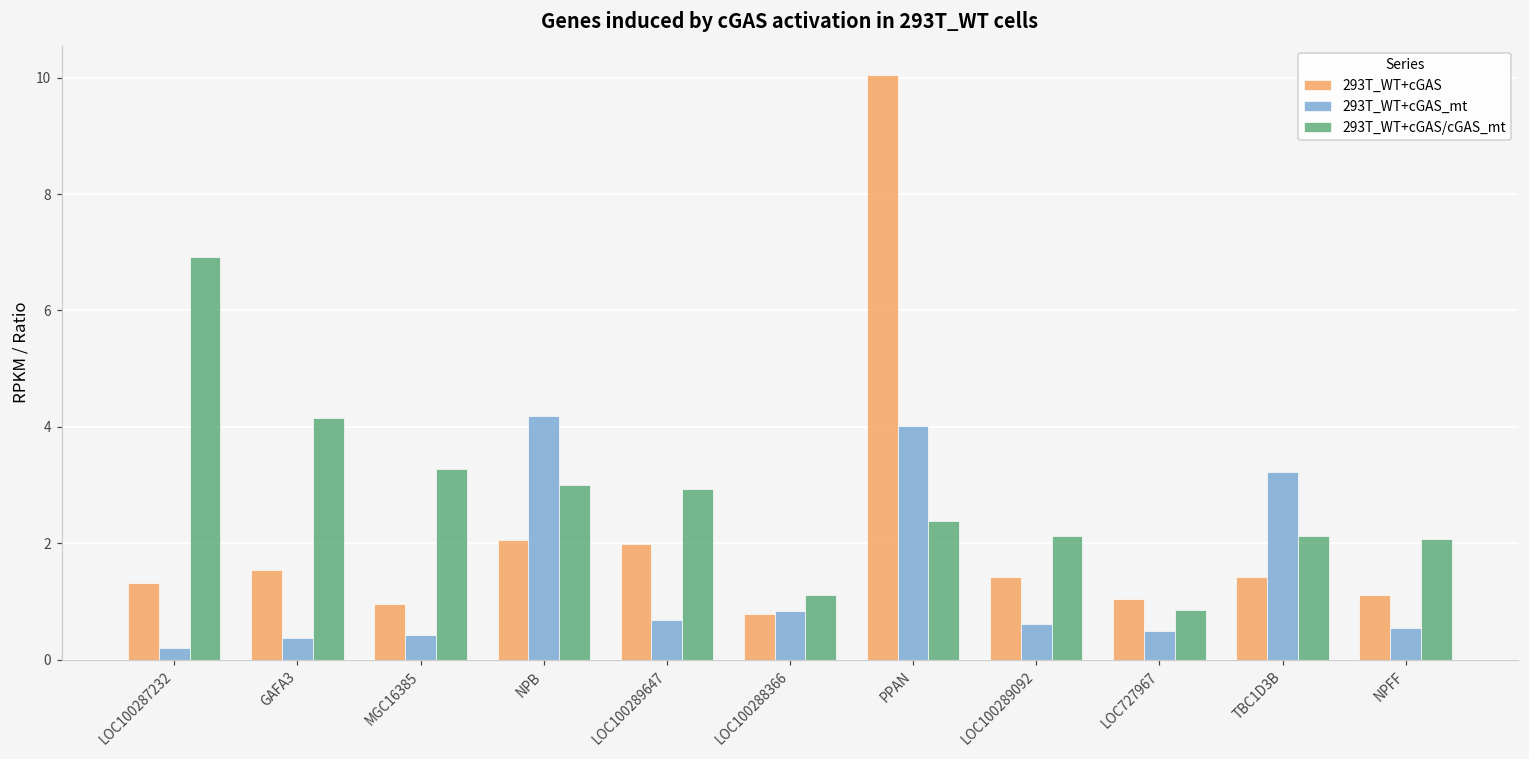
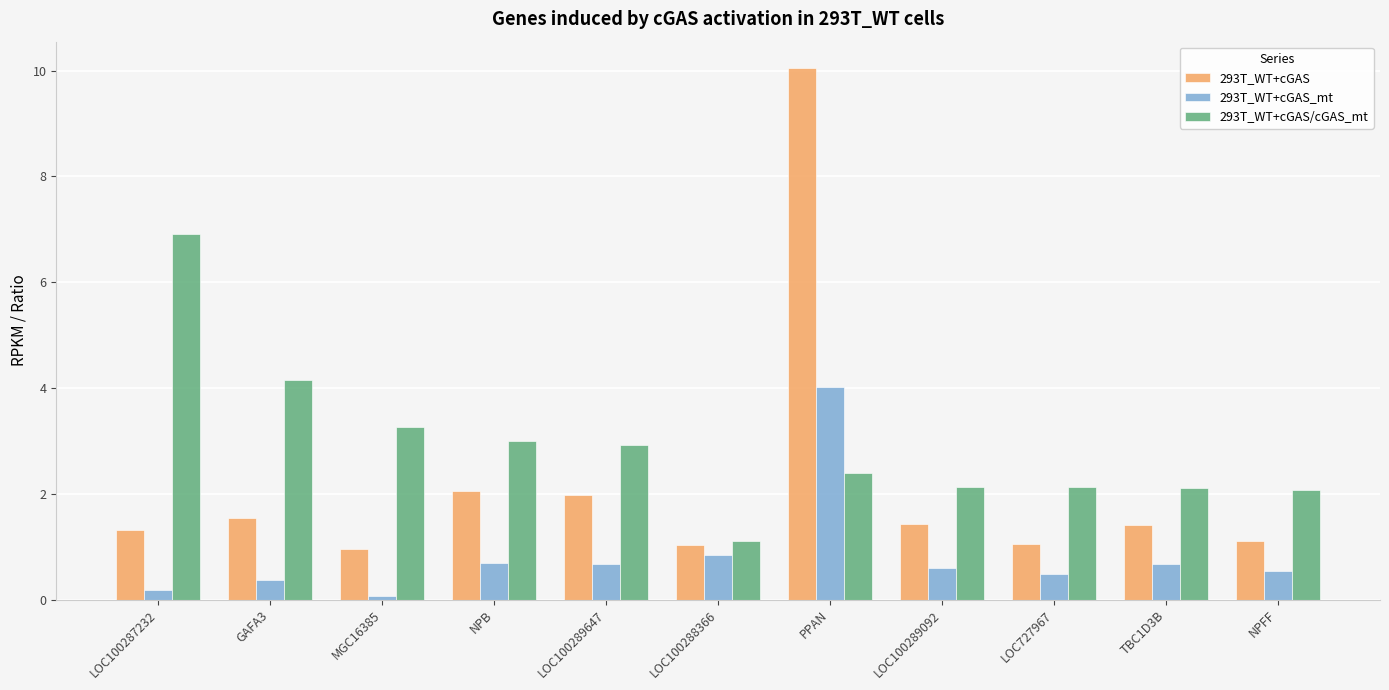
293T_WT+cGAS_mt, MGC16385: 0.4 -> 0.1
293T_WT+cGAS_mt, NPB: 4.2 -> 0.7
293T_WT+cGAS, LOC100288366: 0.8 -> 1.0
293T_WT+cGAS/cGAS_mt, LOC727967: 0.8 -> 2.1
293T_WT+cGAS_mt, TBC1D3B: 3.2 -> 0.7
